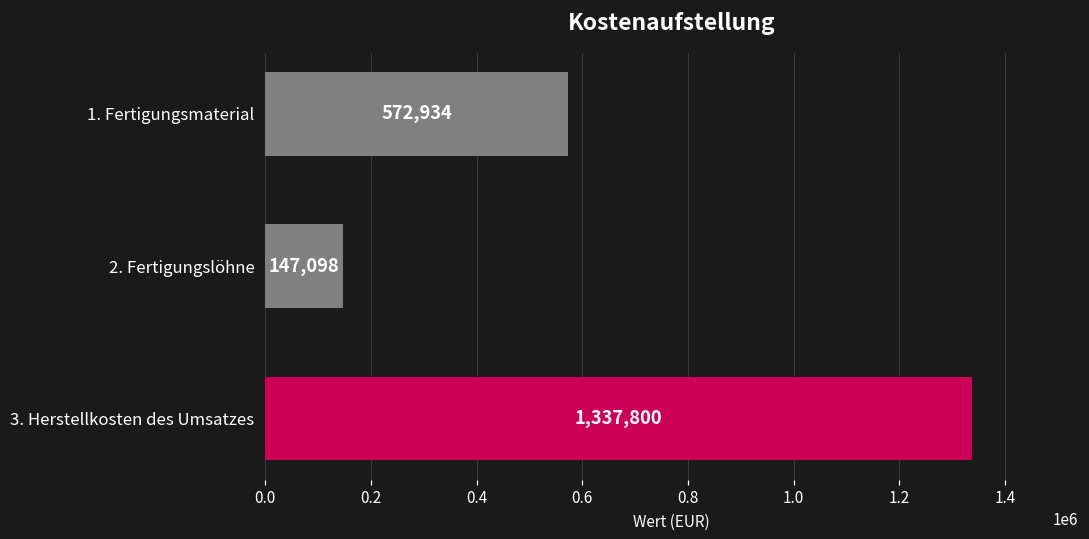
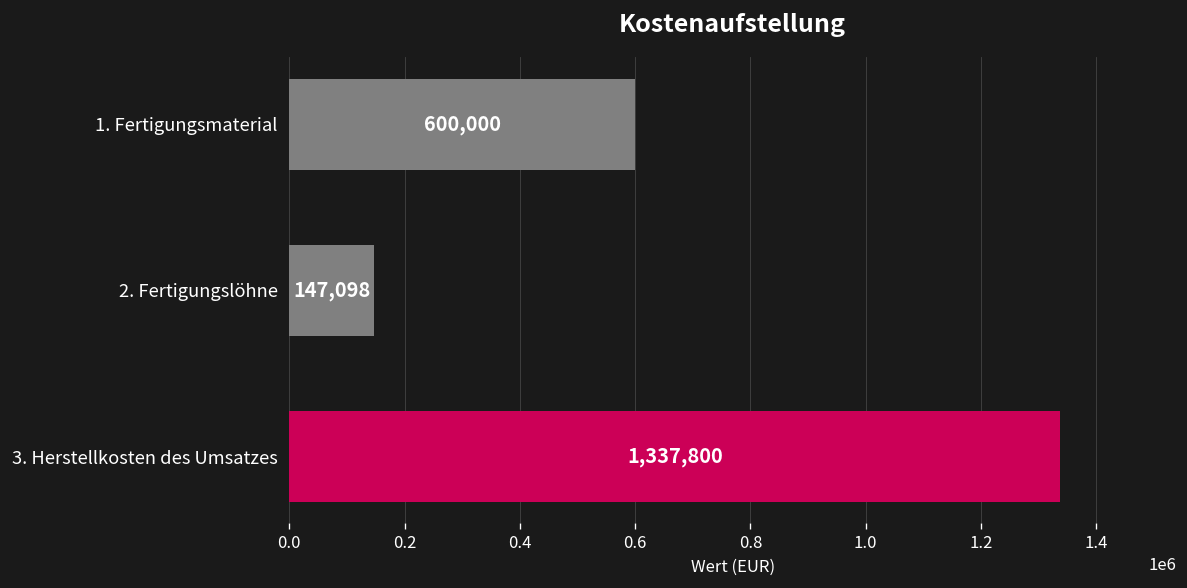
1. Fertigungsmaterial: 572,934 -> 600,000
